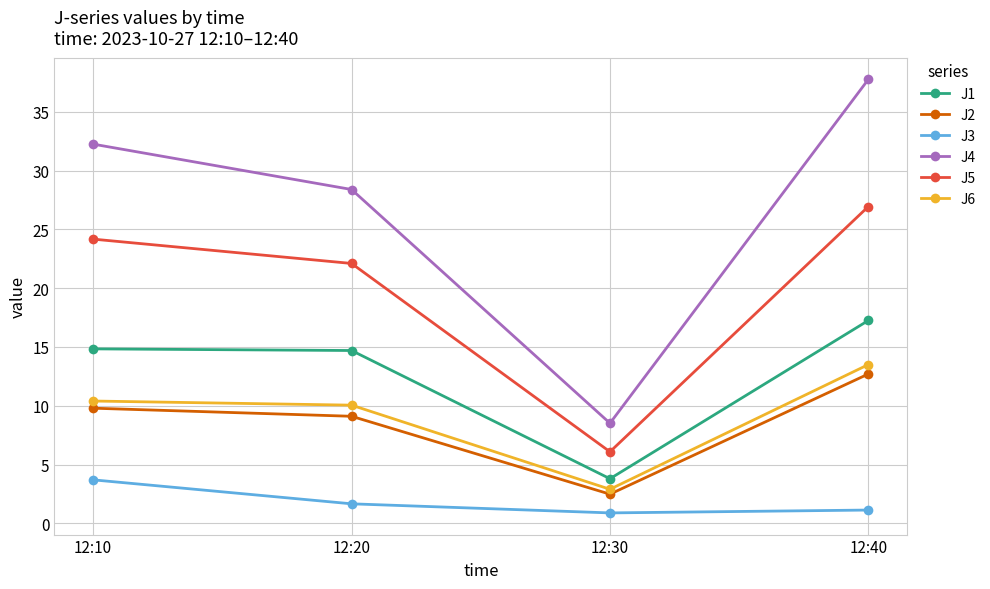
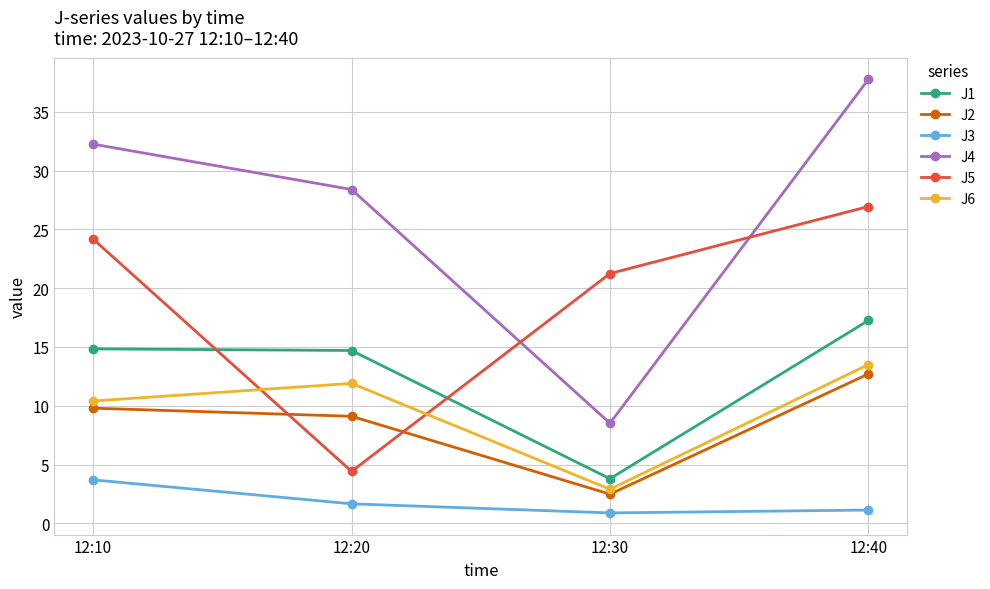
J5, 12:20: 22.1 -> 4.4
J6, 12:20: 10.0 -> 11.9
J5, 12:30: 6.1 -> 21.2
